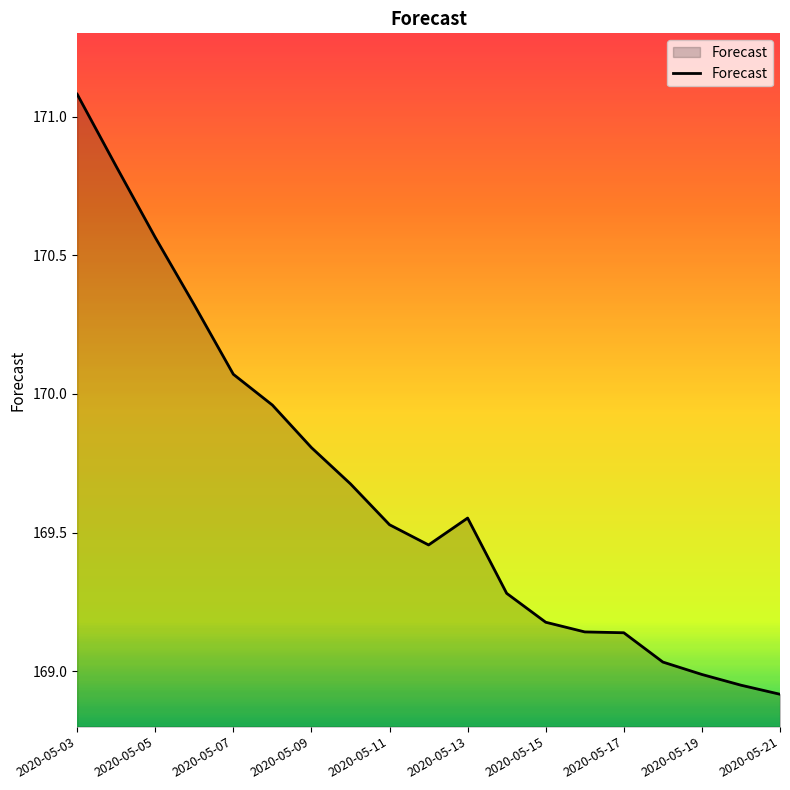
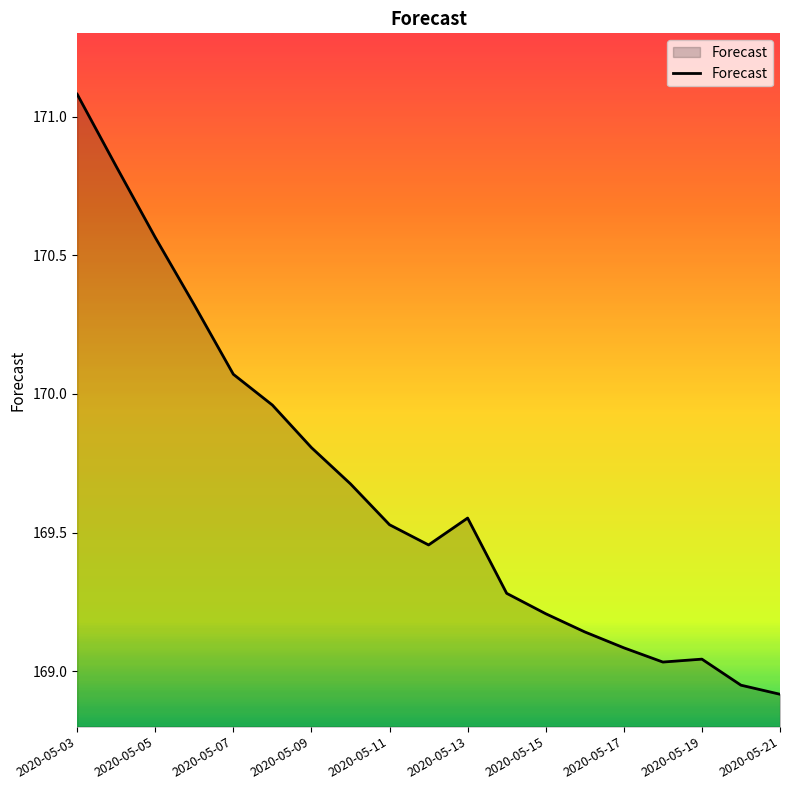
2020-05-15: 169.18 -> 169.21
2020-05-17: 169.14 -> 169.08
2020-05-19: 168.99 -> 169.04
